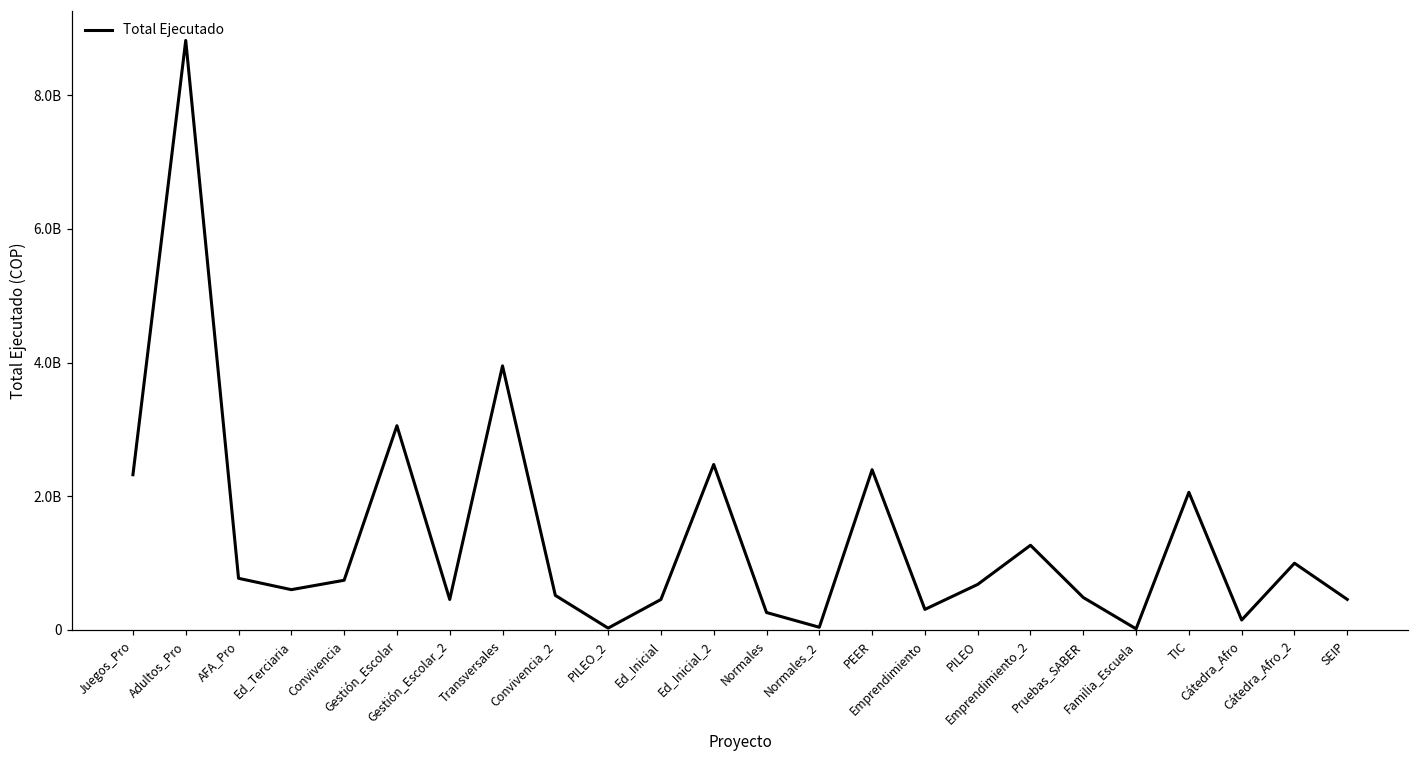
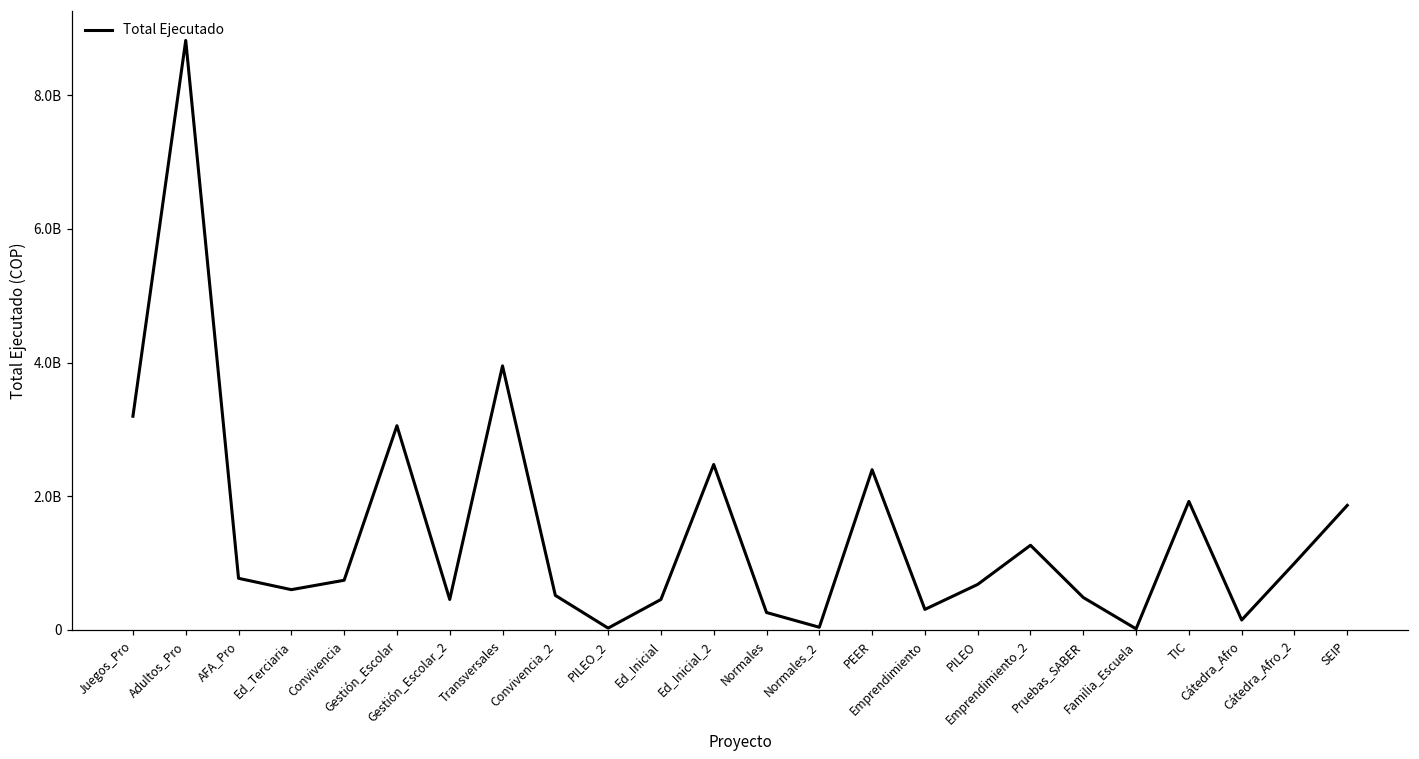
Juegos_Pro: 2300000000 -> 3200000000
TIC: 2100000000 -> 1900000000
SEIP: 500000000 -> 1900000000
